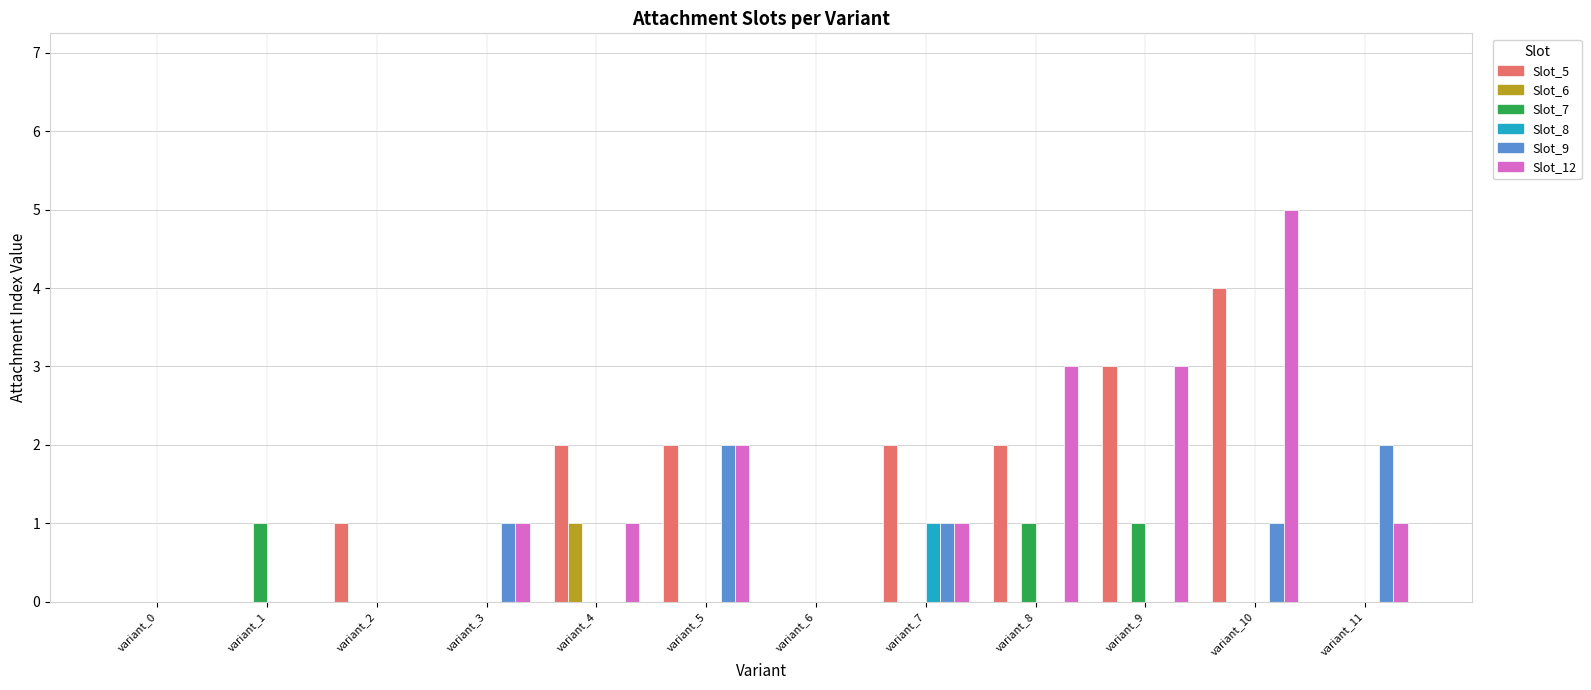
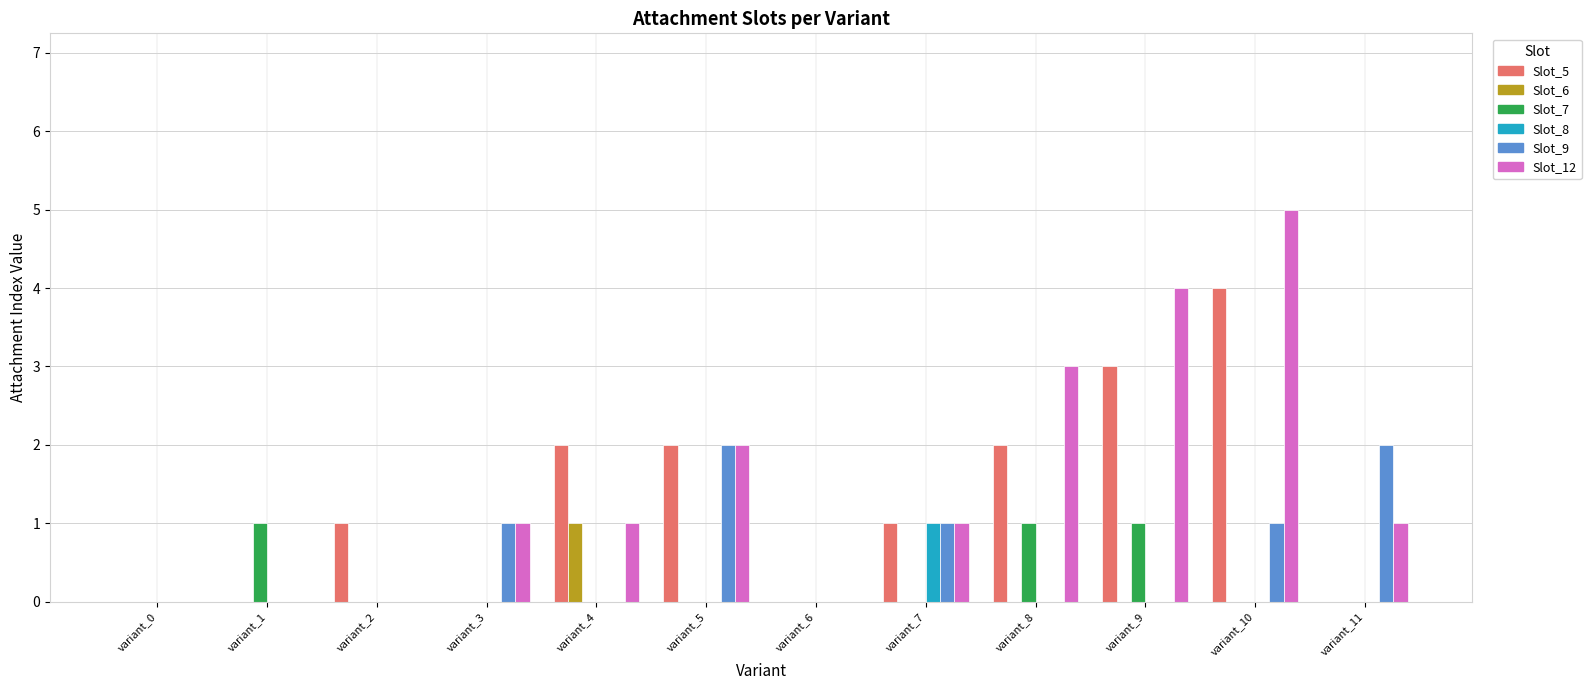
Slot_5, variant_7: 2 -> 1
Slot_12, variant_9: 3 -> 4
